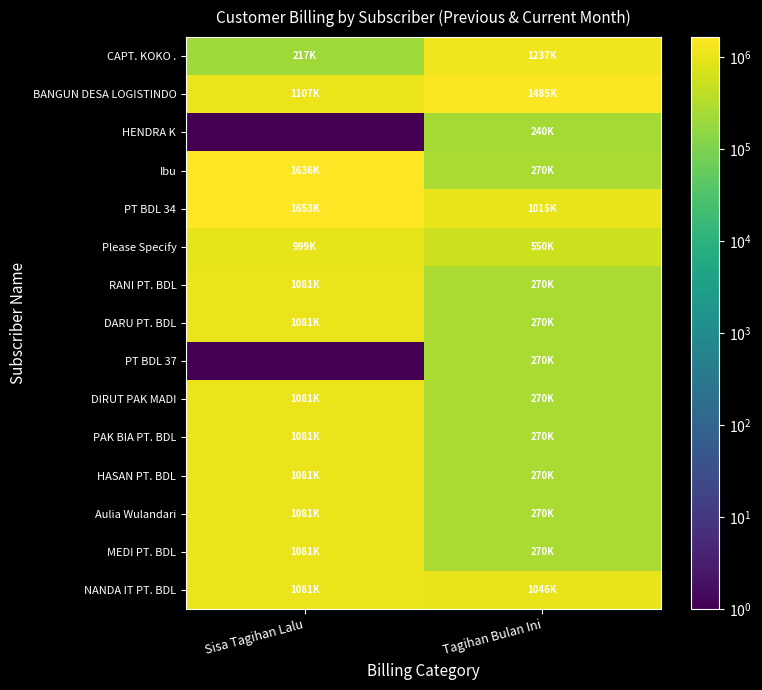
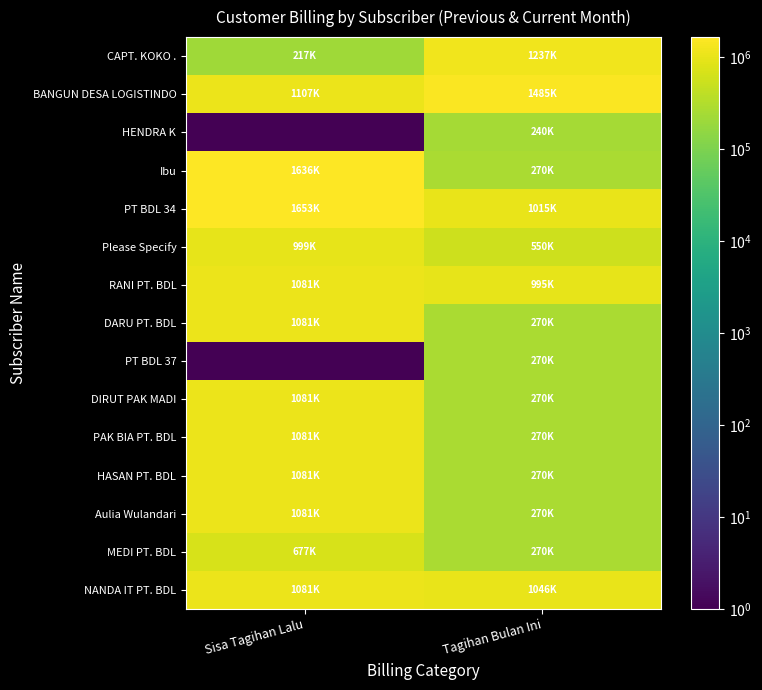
RANI PT. BDL, Tagihan Bulan Ini: 270K -> 995K
MEDI PT. BDL, Sisa Tagihan Lalu: 1081K -> 677K
